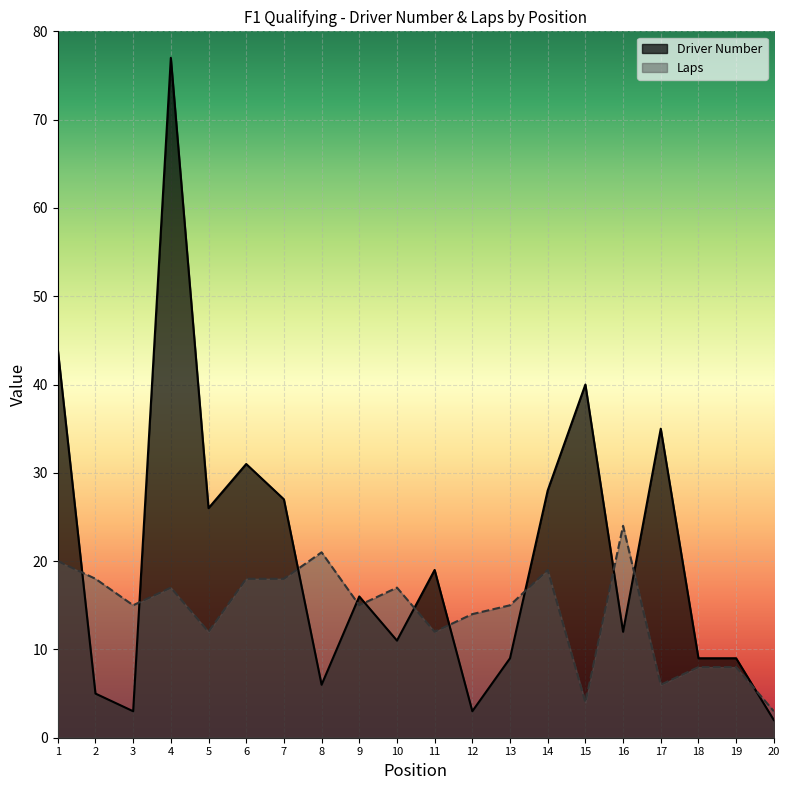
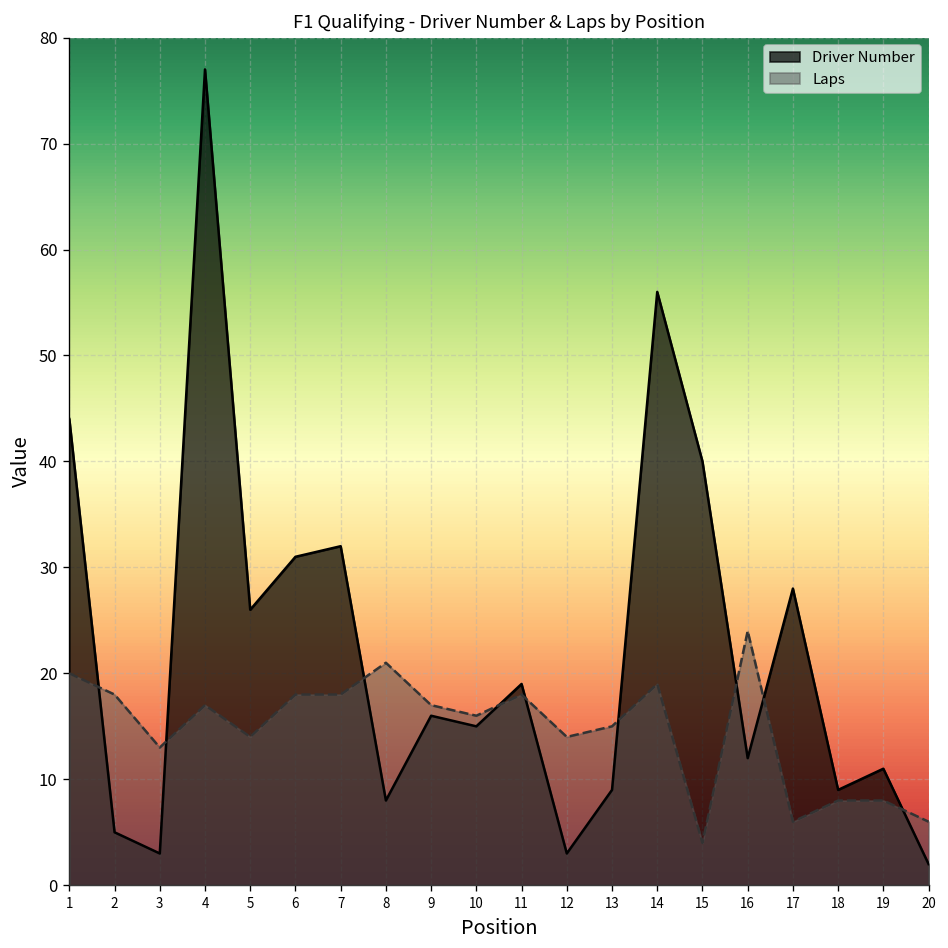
Laps, 3: 15 -> 13
Laps, 5: 12 -> 14
Driver Number, 7: 27 -> 32
Driver Number, 8: 6 -> 8
Laps, 9: 15 -> 17
Driver Number, 10: 11 -> 15
Laps, 10: 17 -> 16
Laps, 11: 12 -> 18
Driver Number, 14: 28 -> 56
Driver Number, 17: 35 -> 28
Driver Number, 19: 9 -> 11
Laps, 20: 3 -> 6
